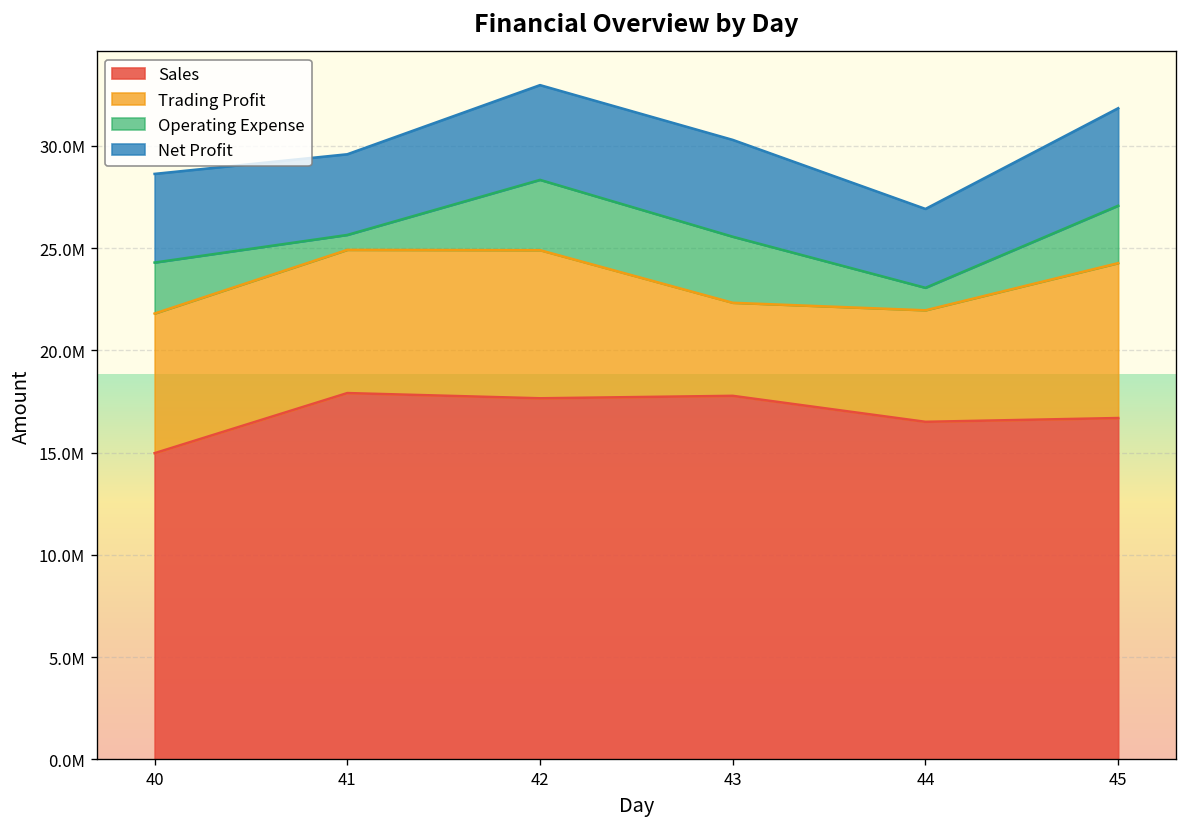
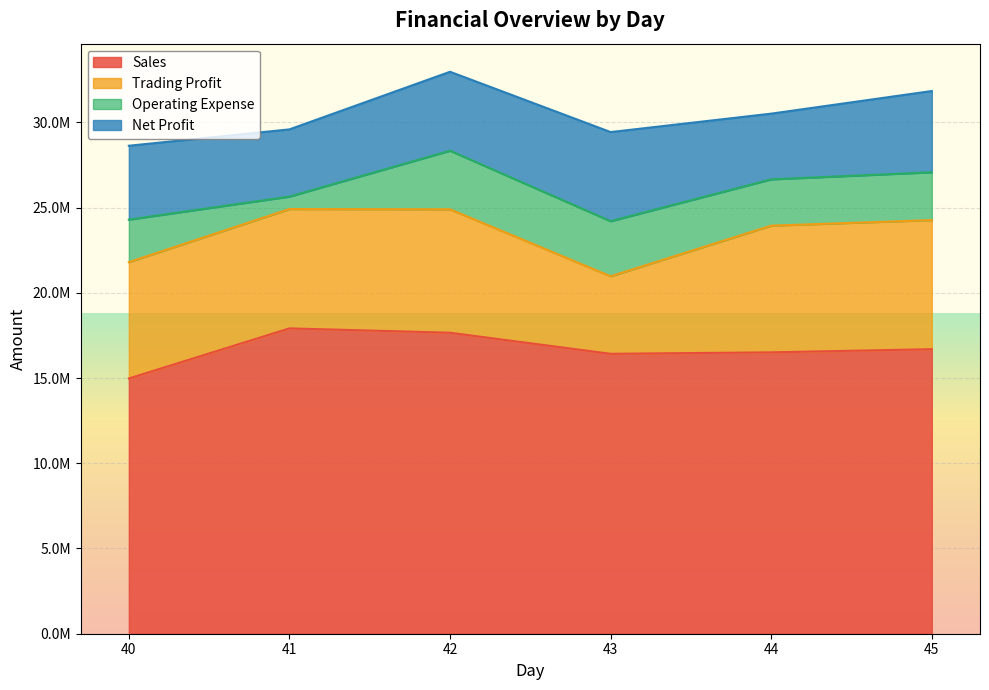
Sales, 43: 17800000 -> 16400000
Net Profit, 43: 4700000 -> 5200000
Trading Profit, 44: 5500000 -> 7400000
Operating Expense, 44: 1100000 -> 2700000
